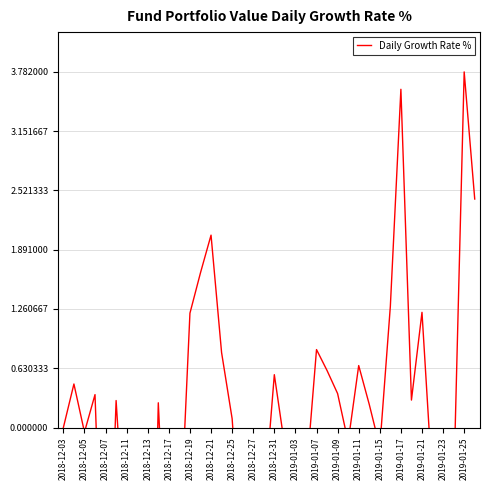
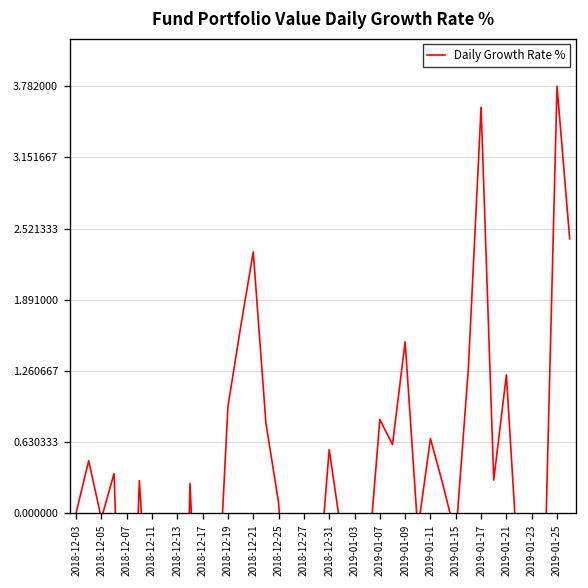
2018-12-19: 1.2 -> 0.9
2018-12-21: 2.0 -> 2.3
2019-01-09: 0.4 -> 1.5
